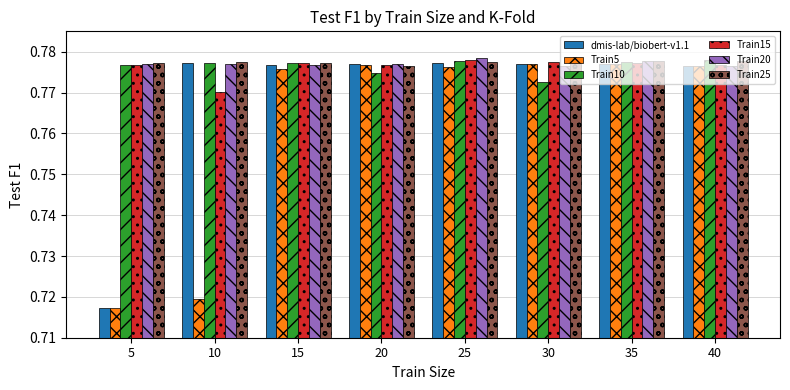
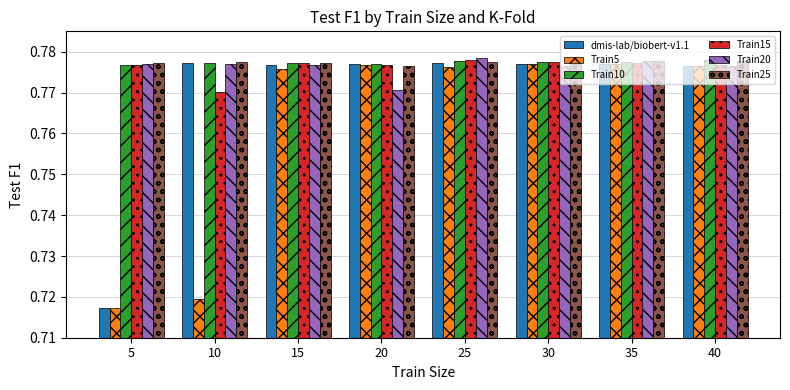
Train10, 20: 0.775 -> 0.777
Train20, 20: 0.777 -> 0.771
Train10, 30: 0.773 -> 0.777
